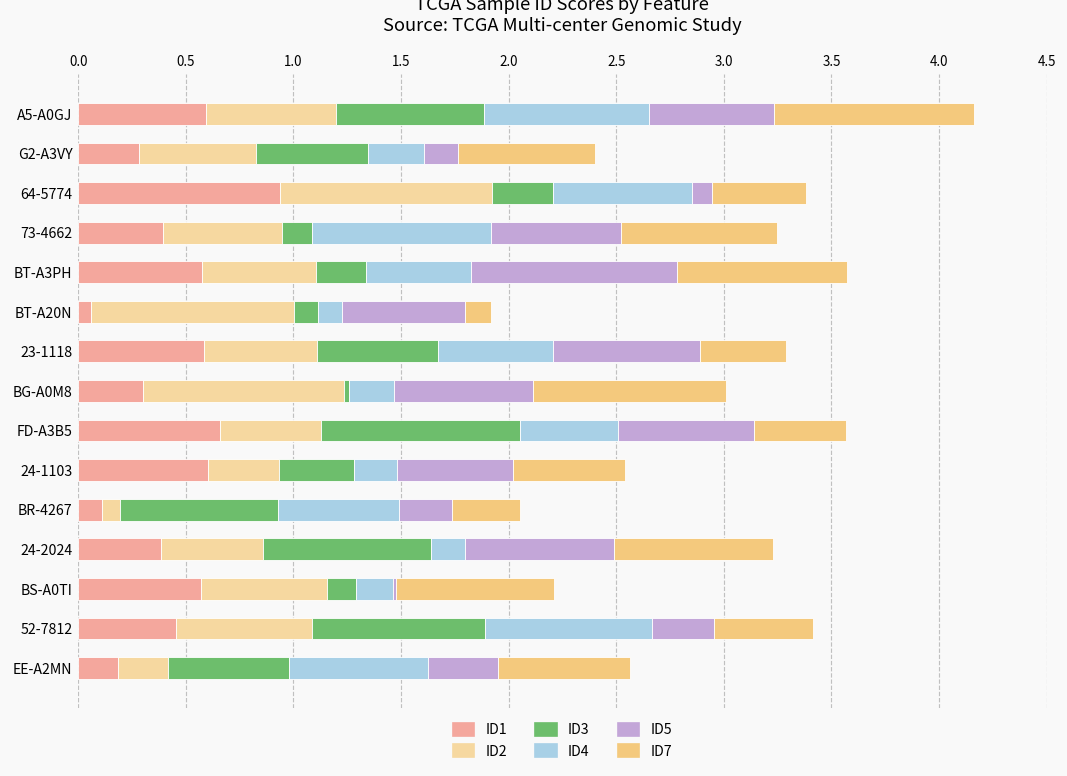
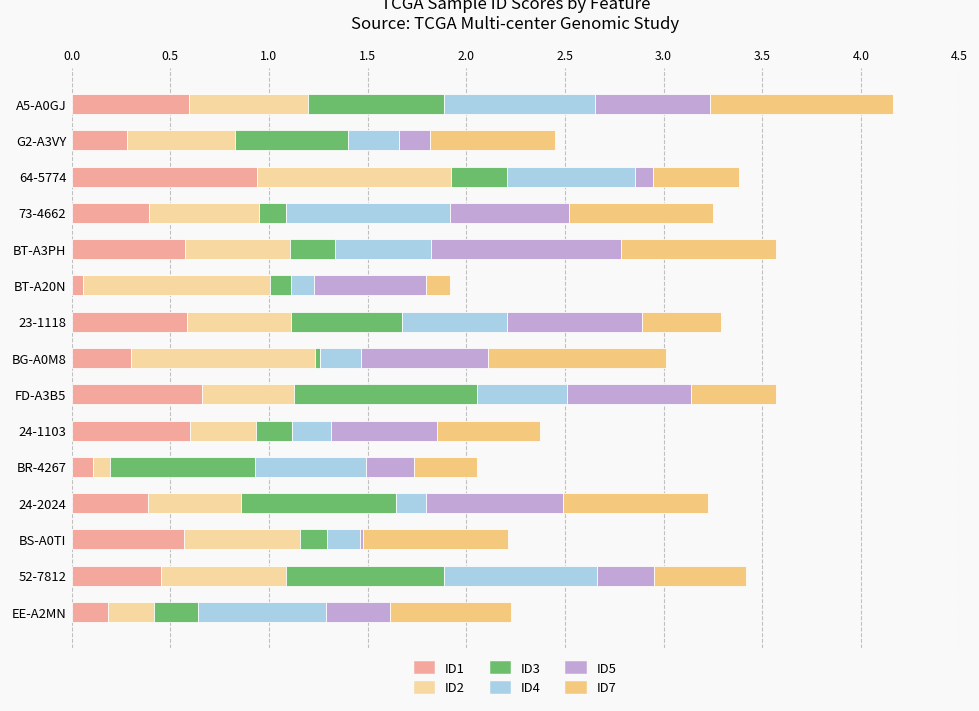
ID3, G2-A3VY: 0.52 -> 0.57
ID3, 24-1103: 0.35 -> 0.18
ID3, EE-A2MN: 0.56 -> 0.23
